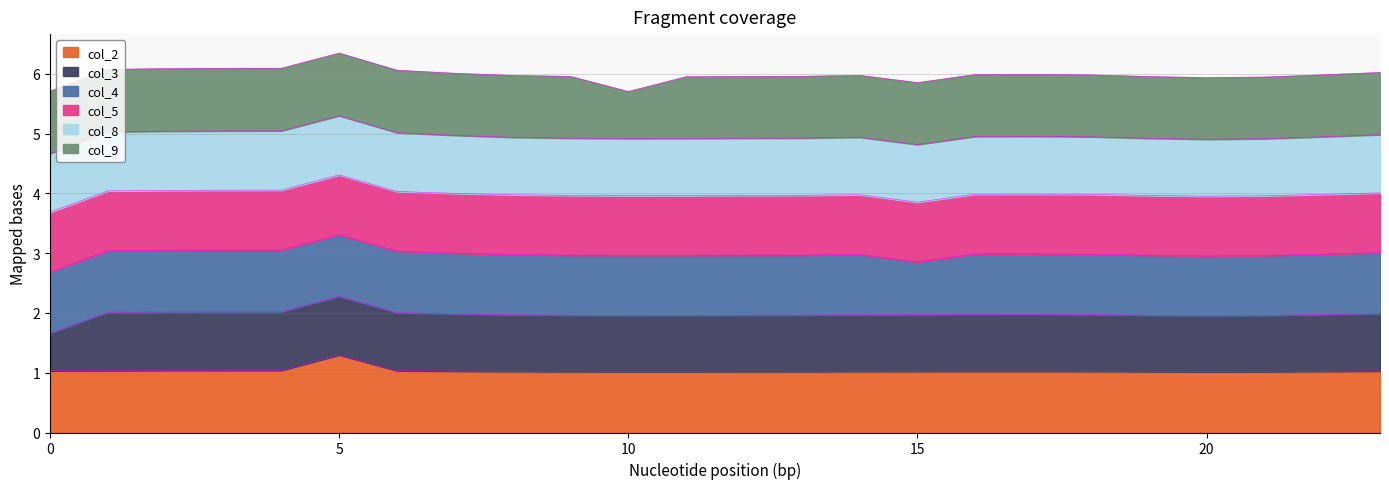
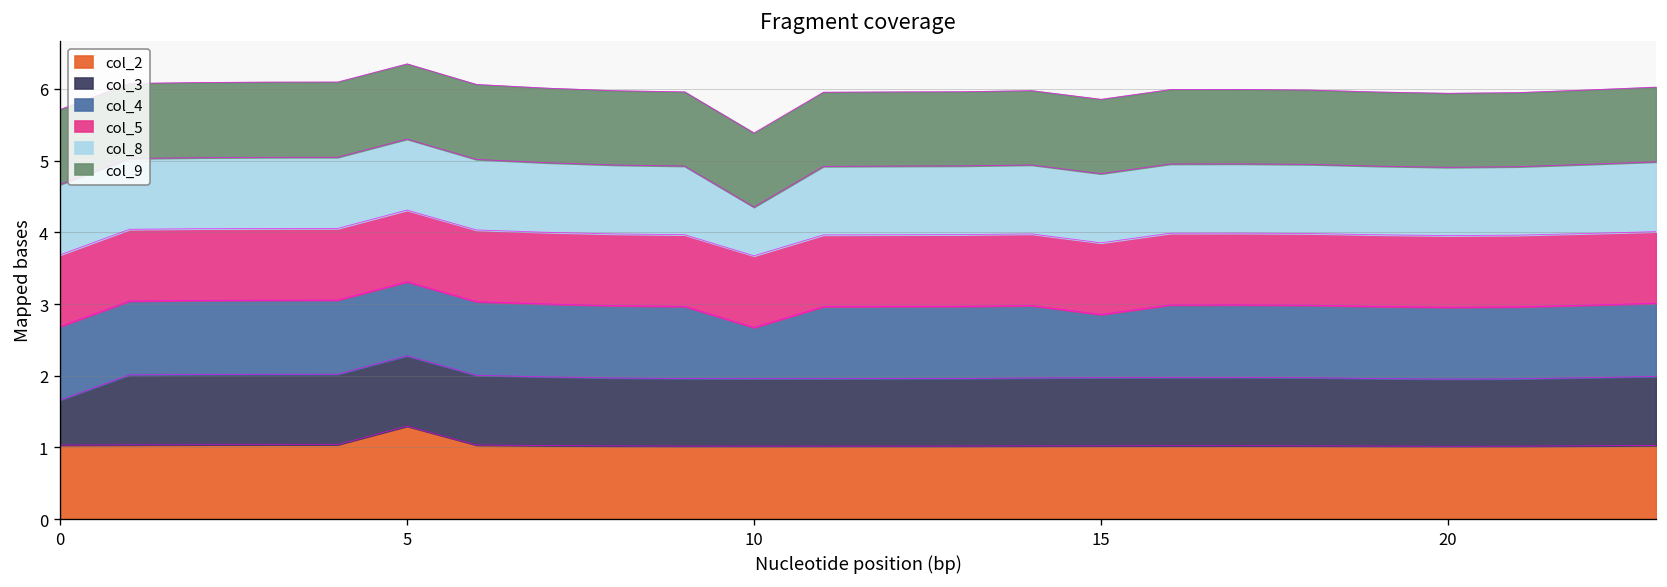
col_4, 10: 1.0 -> 0.7
col_8, 10: 1.0 -> 0.7
col_9, 10: 0.8 -> 1.0
